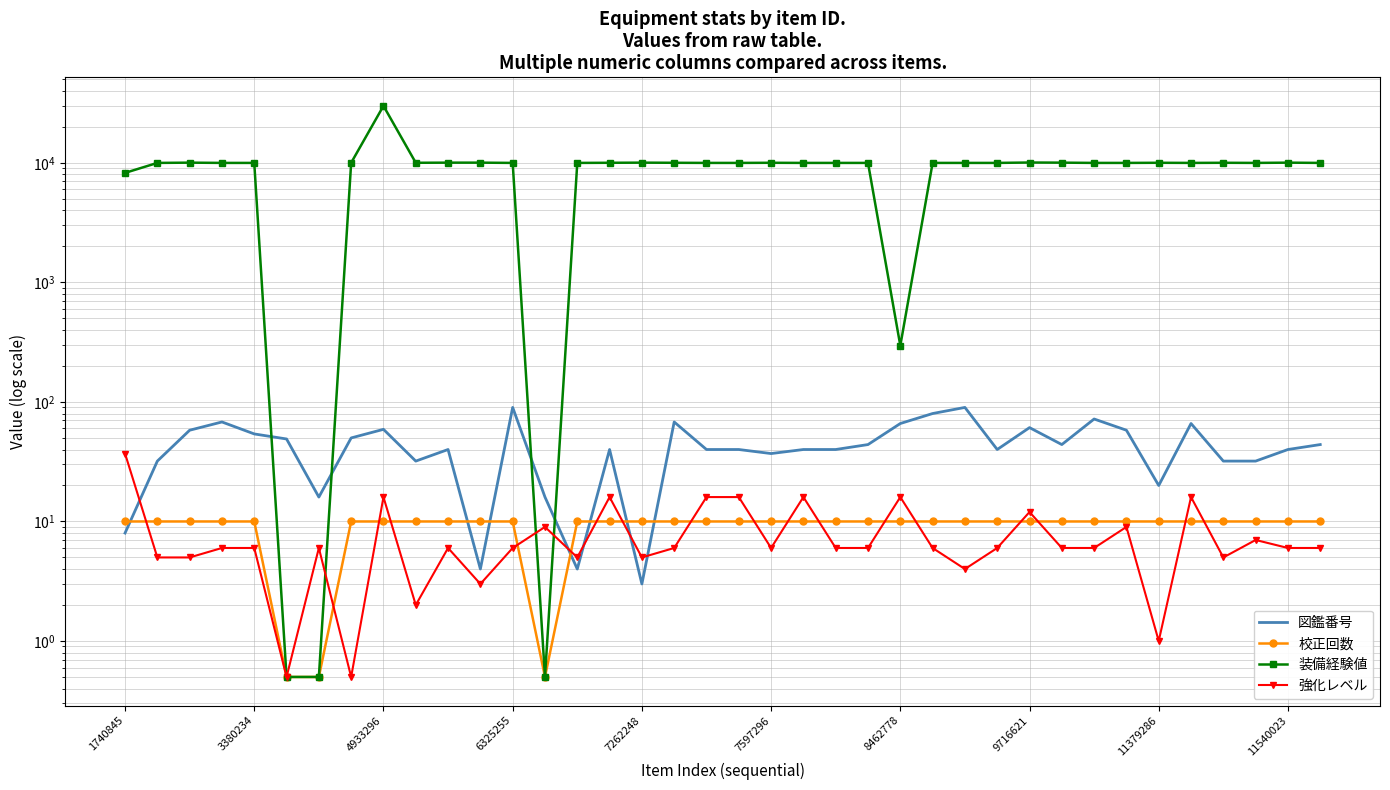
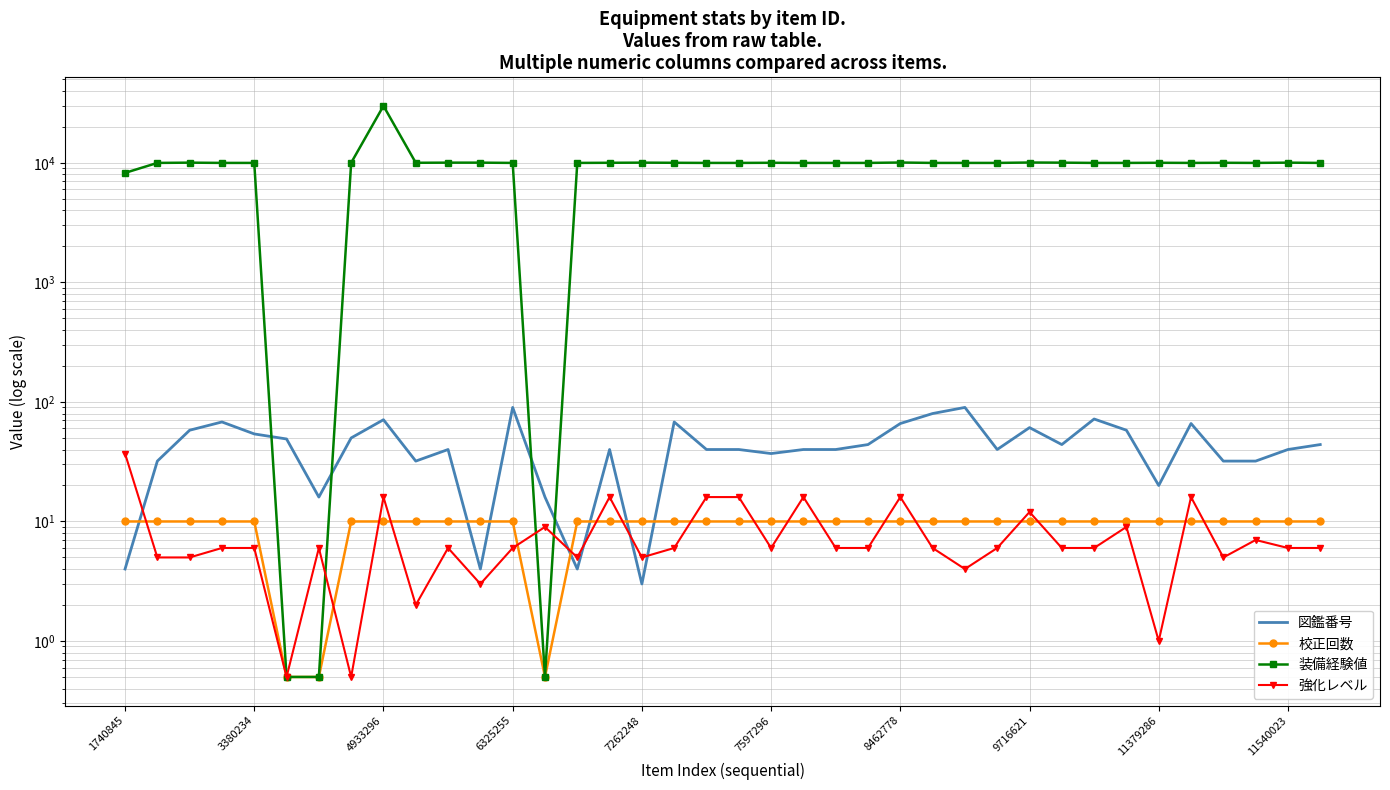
図鑑番号, 1740845: 8 -> 4
図鑑番号, 4933296: 60 -> 70
装備経験値, 8462778: 300 -> 10000
